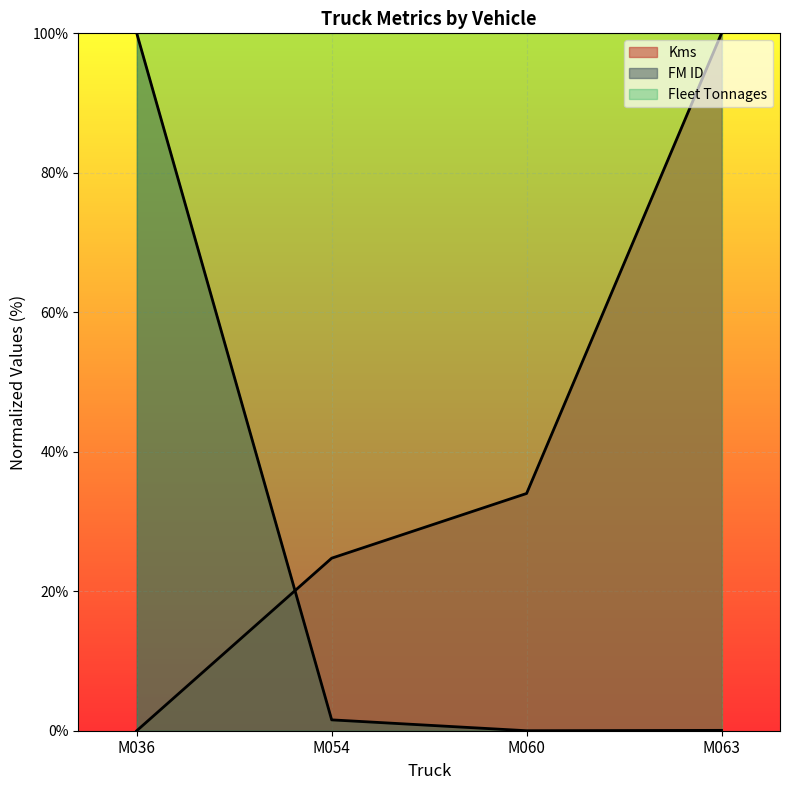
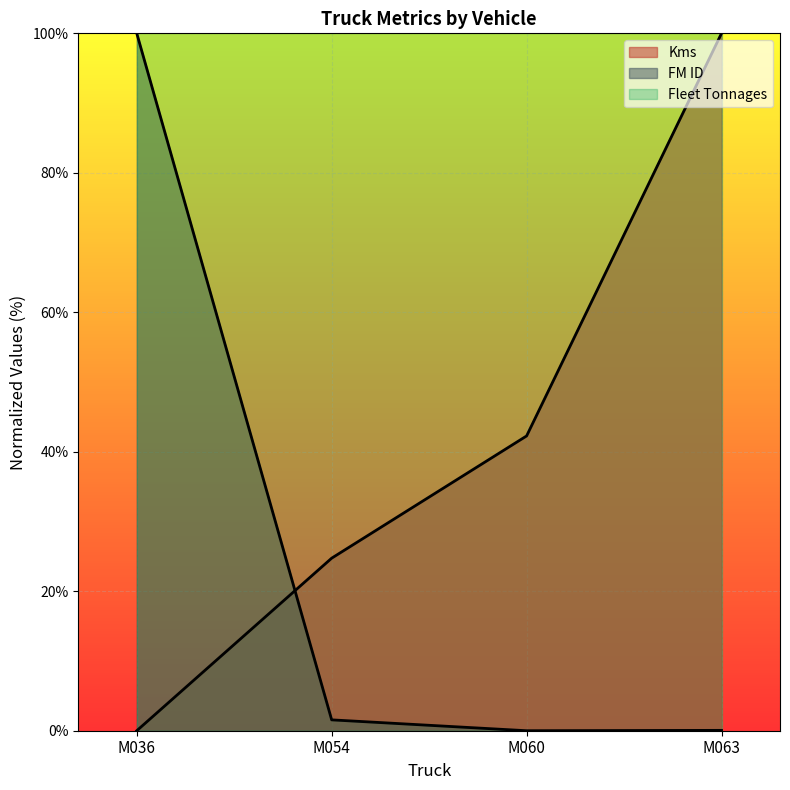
Kms, M060: 34% -> 42%
